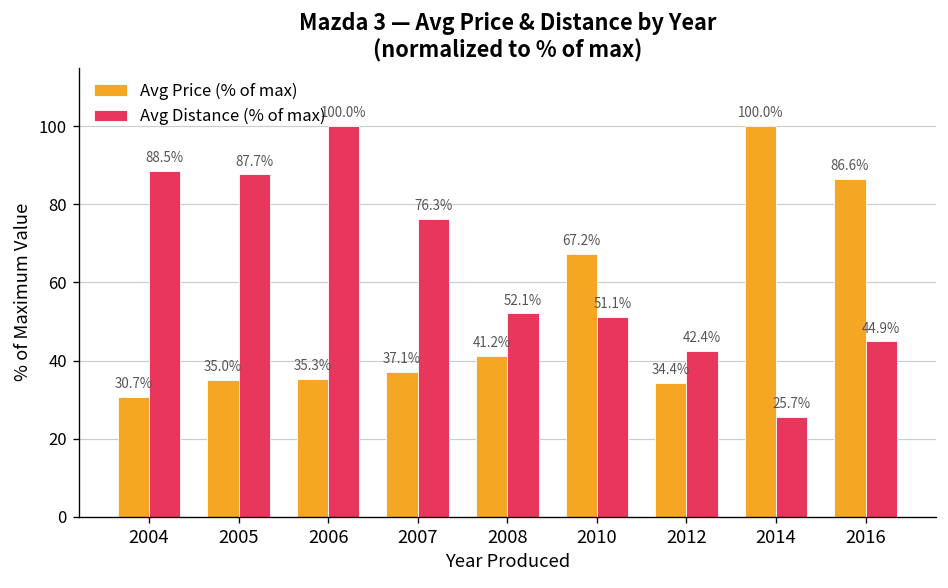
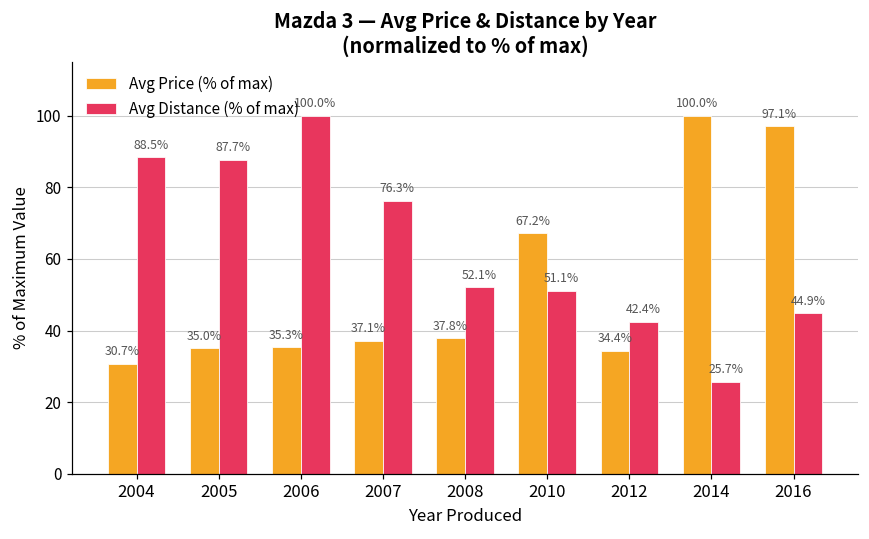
Avg Price (% of max), 2008: 41.2% -> 37.8%
Avg Price (% of max), 2016: 86.6% -> 97.1%
